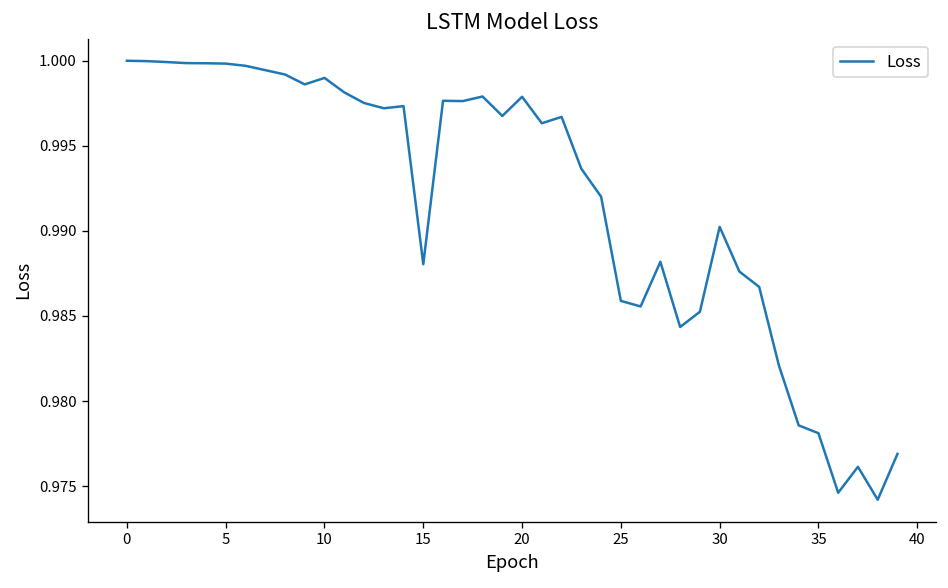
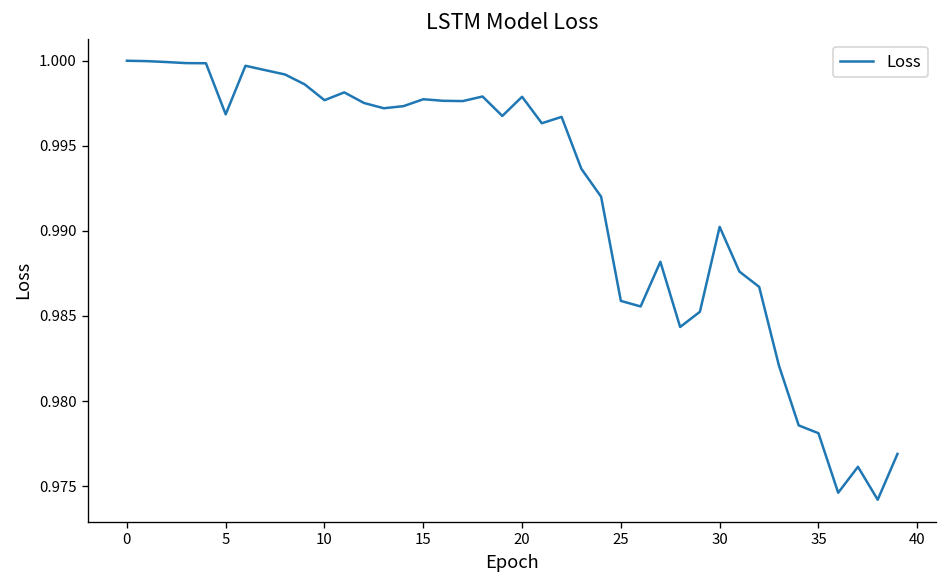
5: 0.9998 -> 0.9968
10: 0.9990 -> 0.9977
15: 0.9880 -> 0.9977
